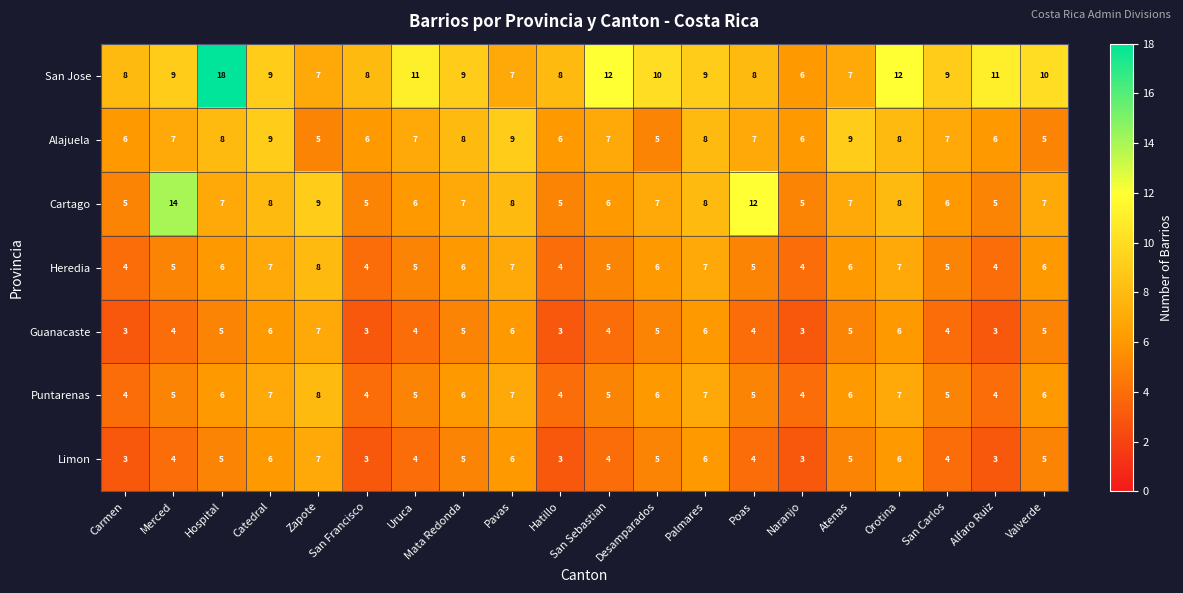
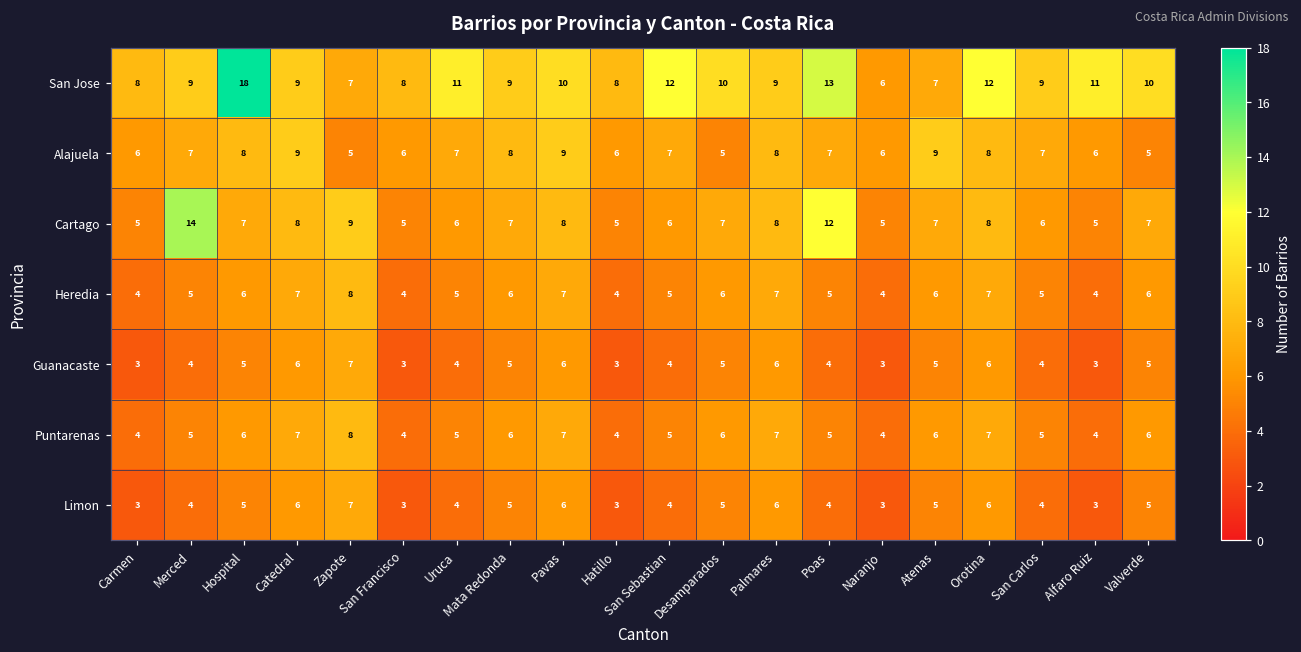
San Jose, Pavas: 7 -> 10
San Jose, Poas: 8 -> 13
